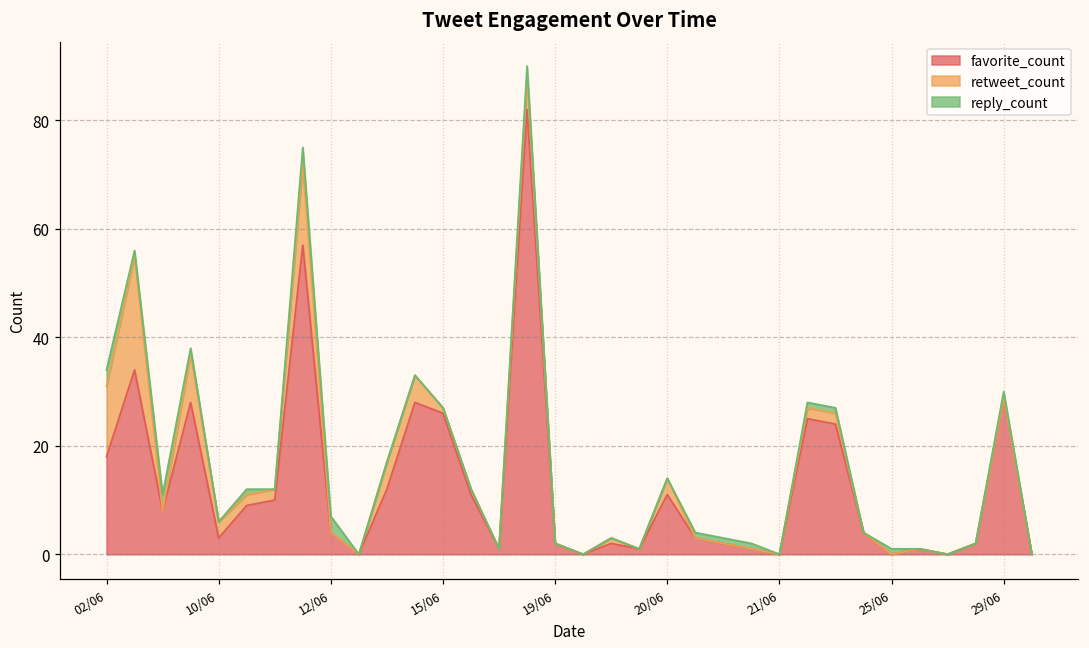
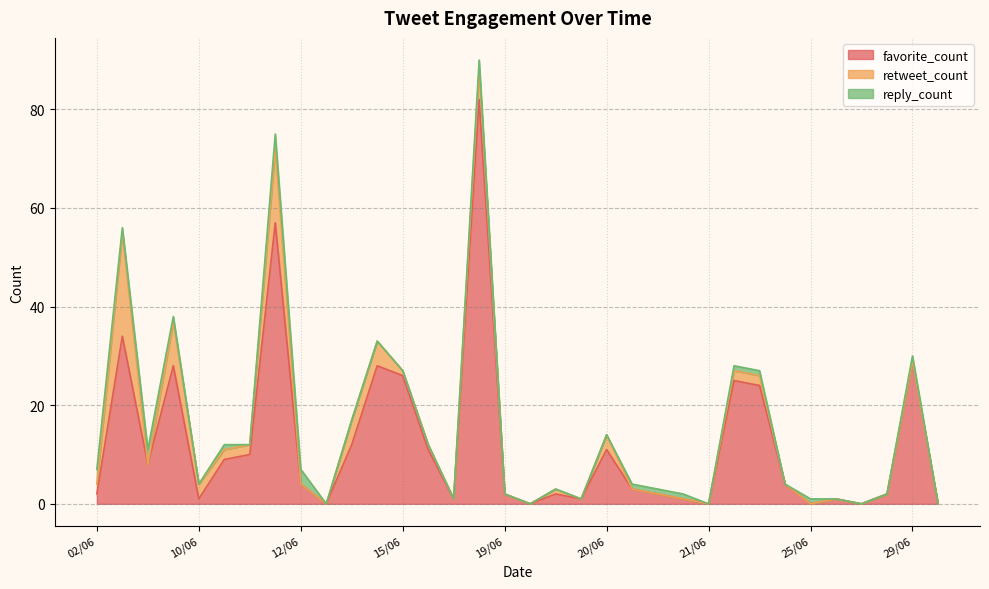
favorite_count, 02/06: 18 -> 2
retweet_count, 02/06: 13 -> 2
favorite_count, 10/06: 3 -> 1
